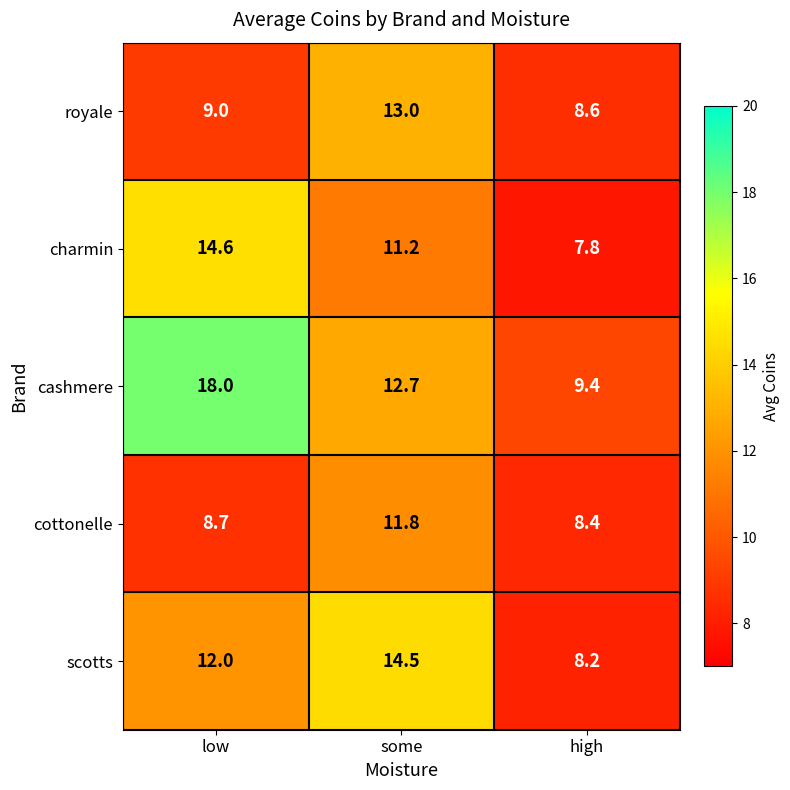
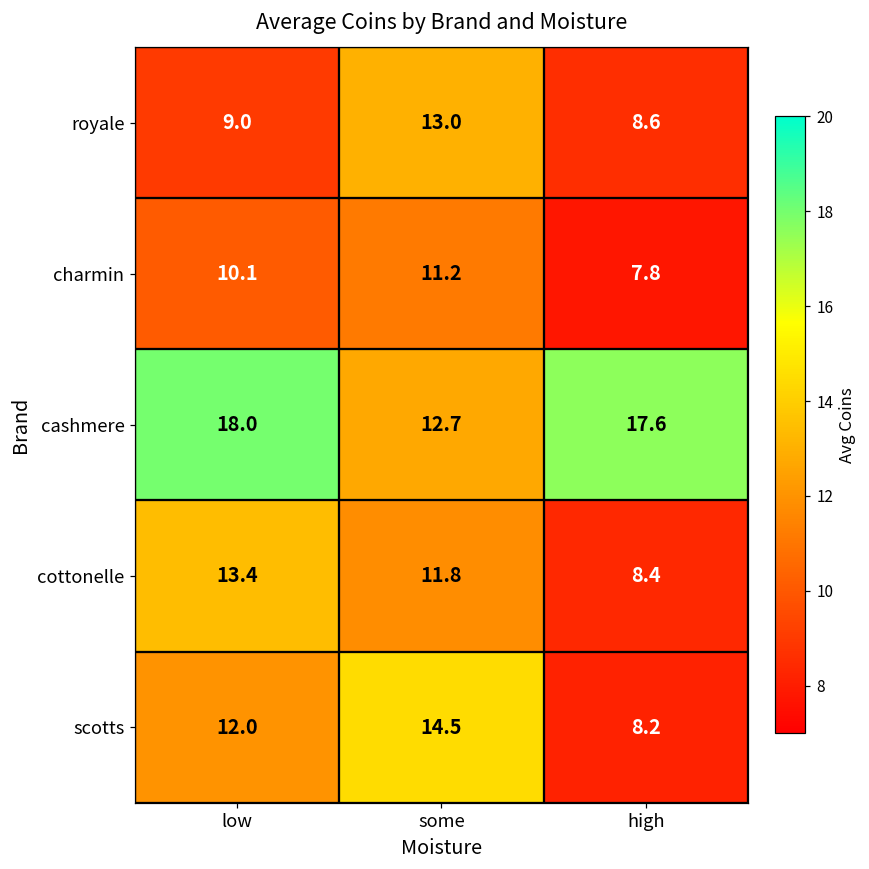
charmin, low: 14.6 -> 10.1
cashmere, high: 9.4 -> 17.6
cottonelle, low: 8.7 -> 13.4
